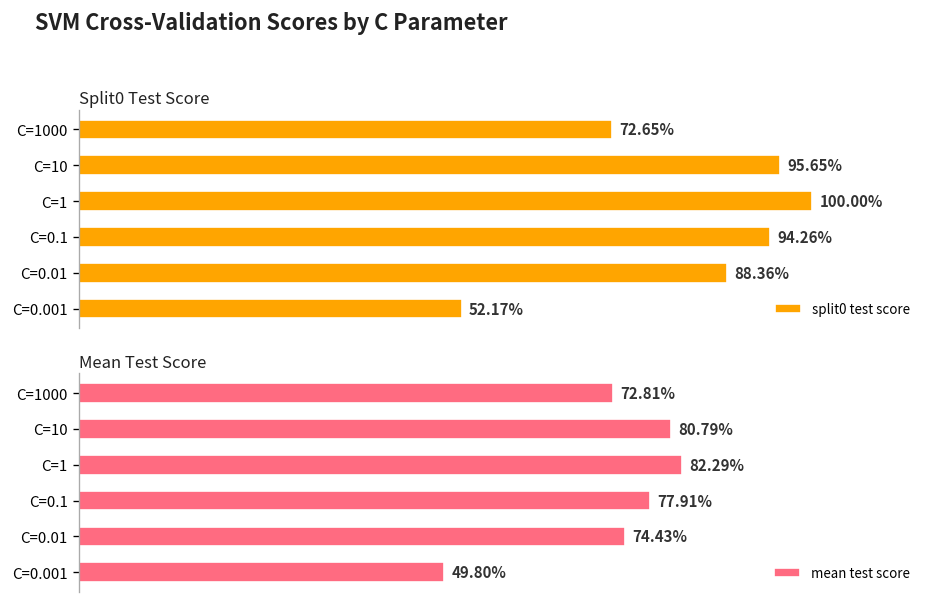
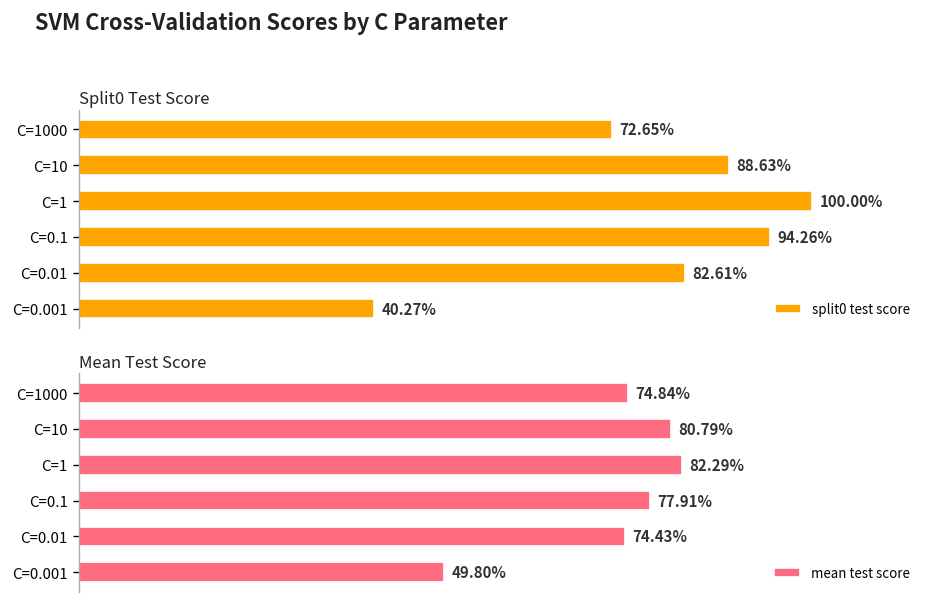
Split0 Test Score, C=10: 95.65% -> 88.63%
Split0 Test Score, C=0.01: 88.36% -> 82.61%
Split0 Test Score, C=0.001: 52.17% -> 40.27%
Mean Test Score, C=1000: 72.81% -> 74.84%
